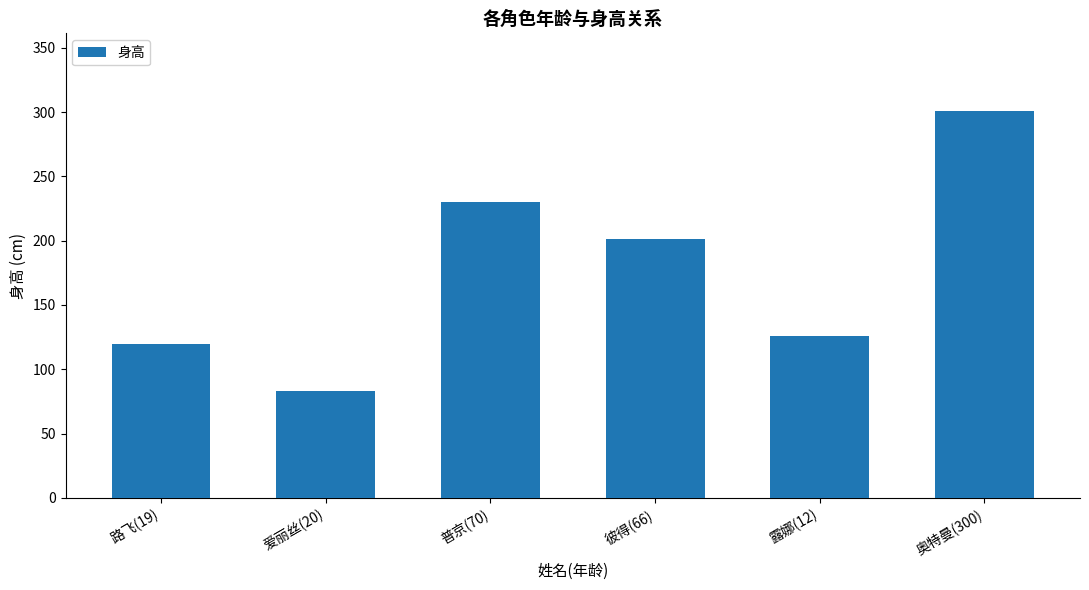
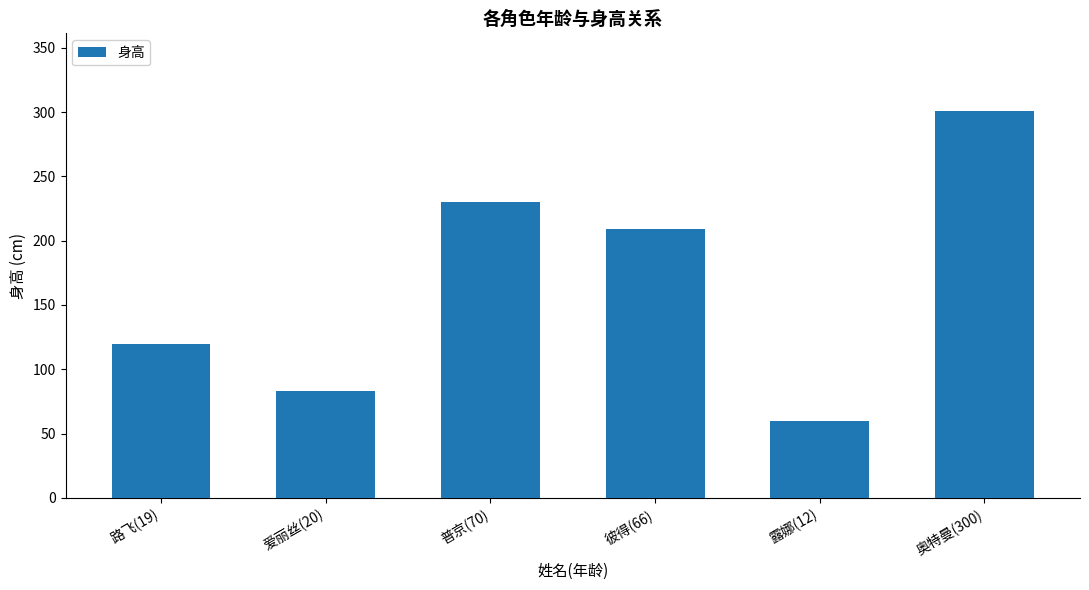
彼得(66): 201 -> 209
露娜(12): 126 -> 60
